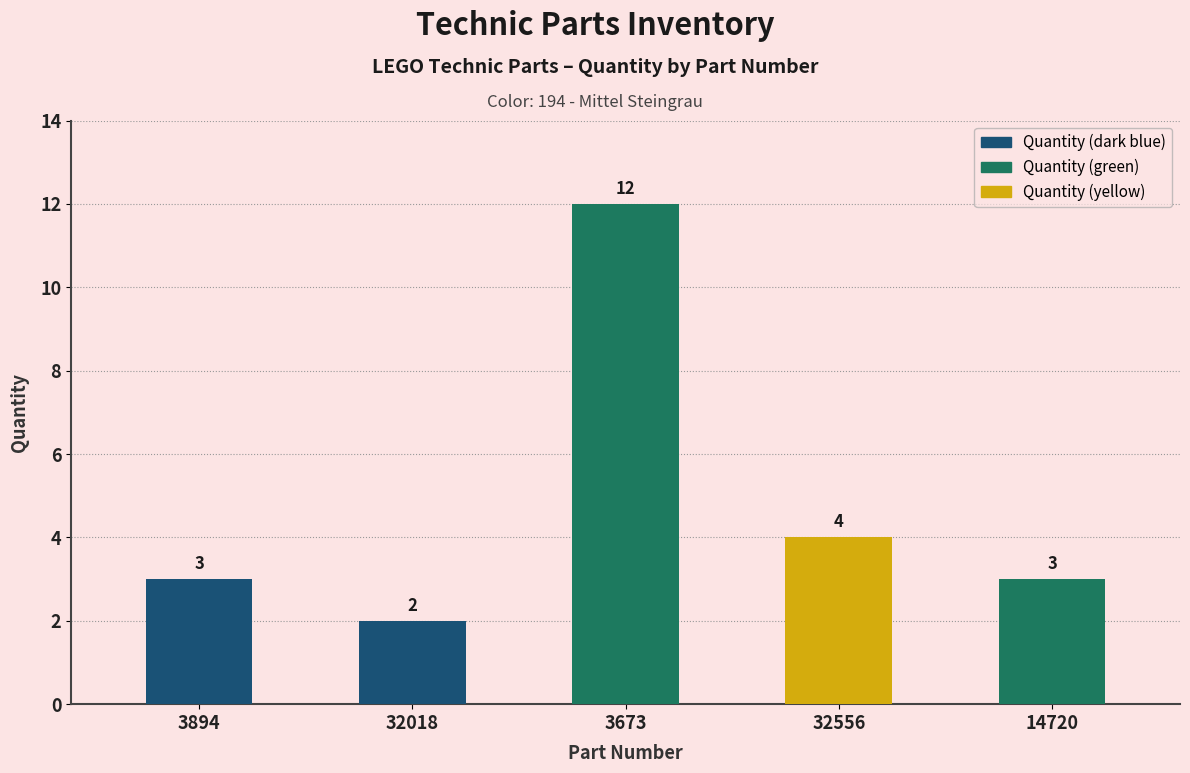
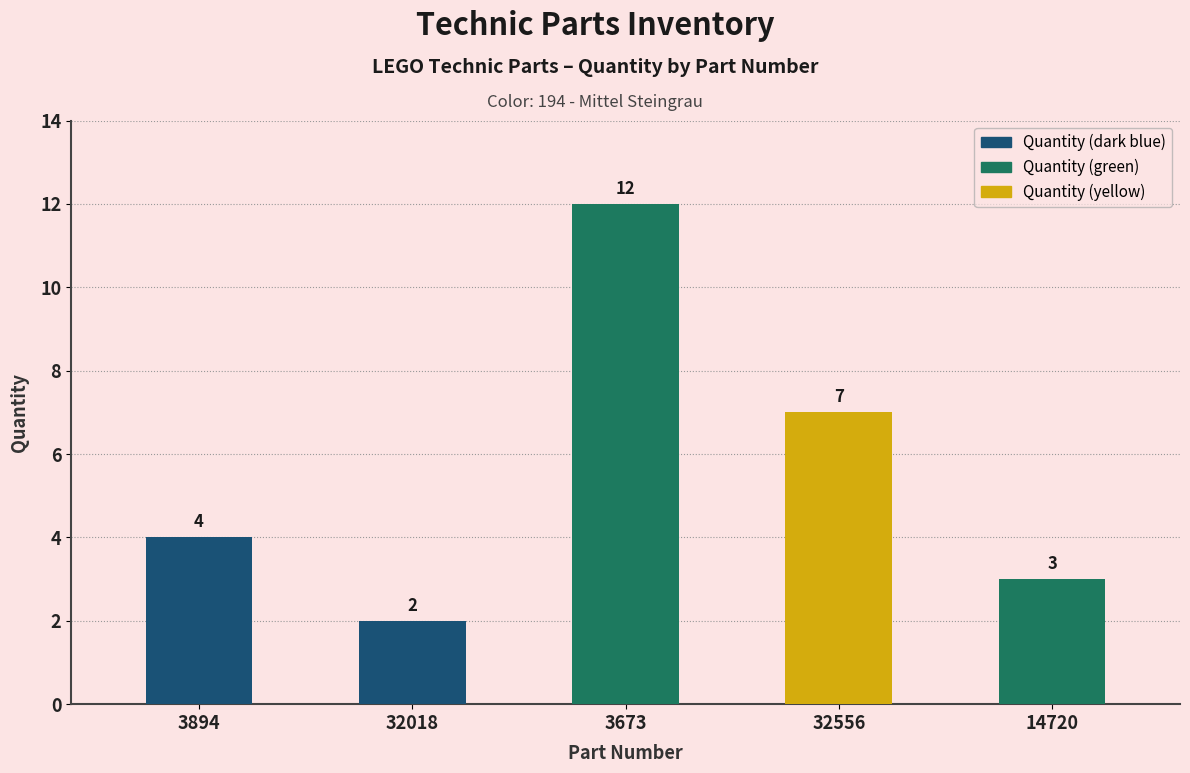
3894: 3 -> 4
32556: 4 -> 7
